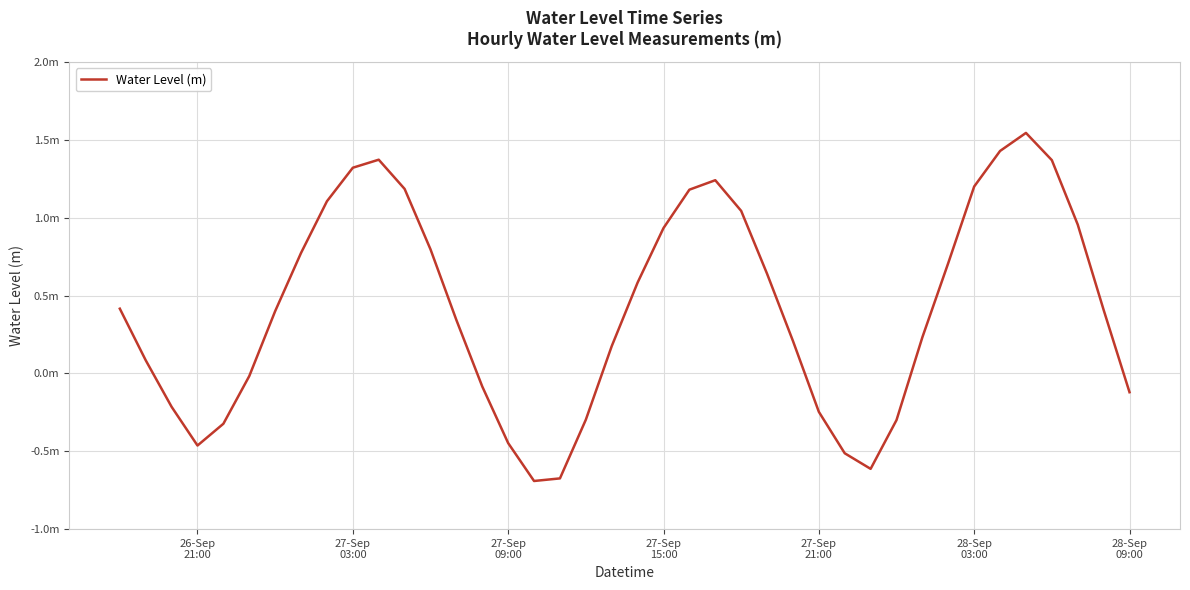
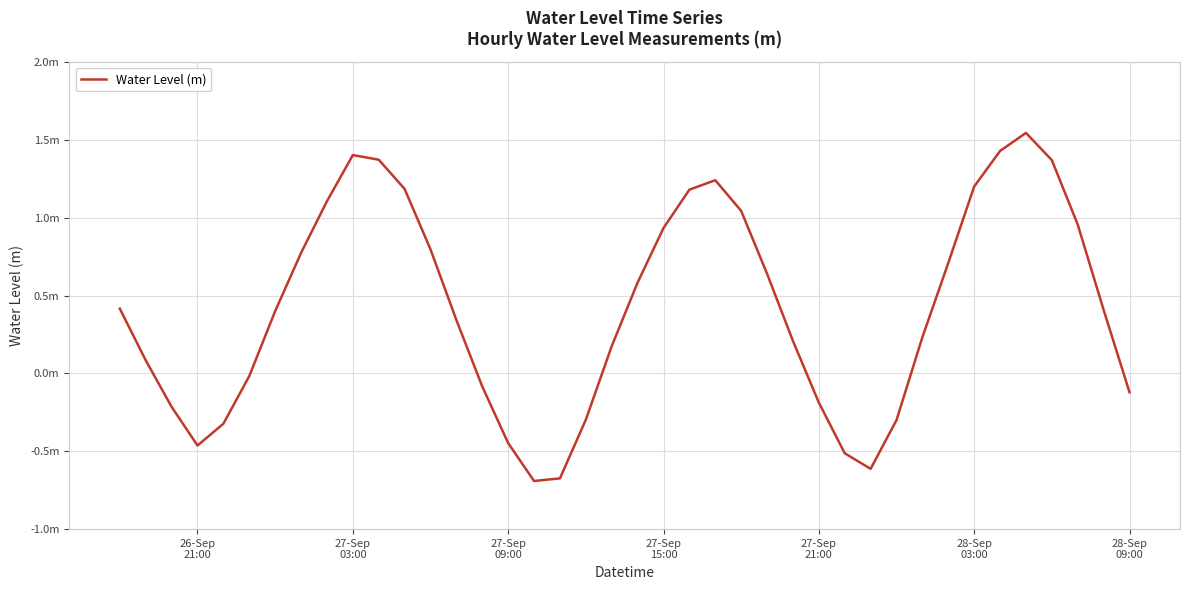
27-Sep 03:00: 1.32m -> 1.40m
27-Sep 21:00: -0.25m -> -0.19m
